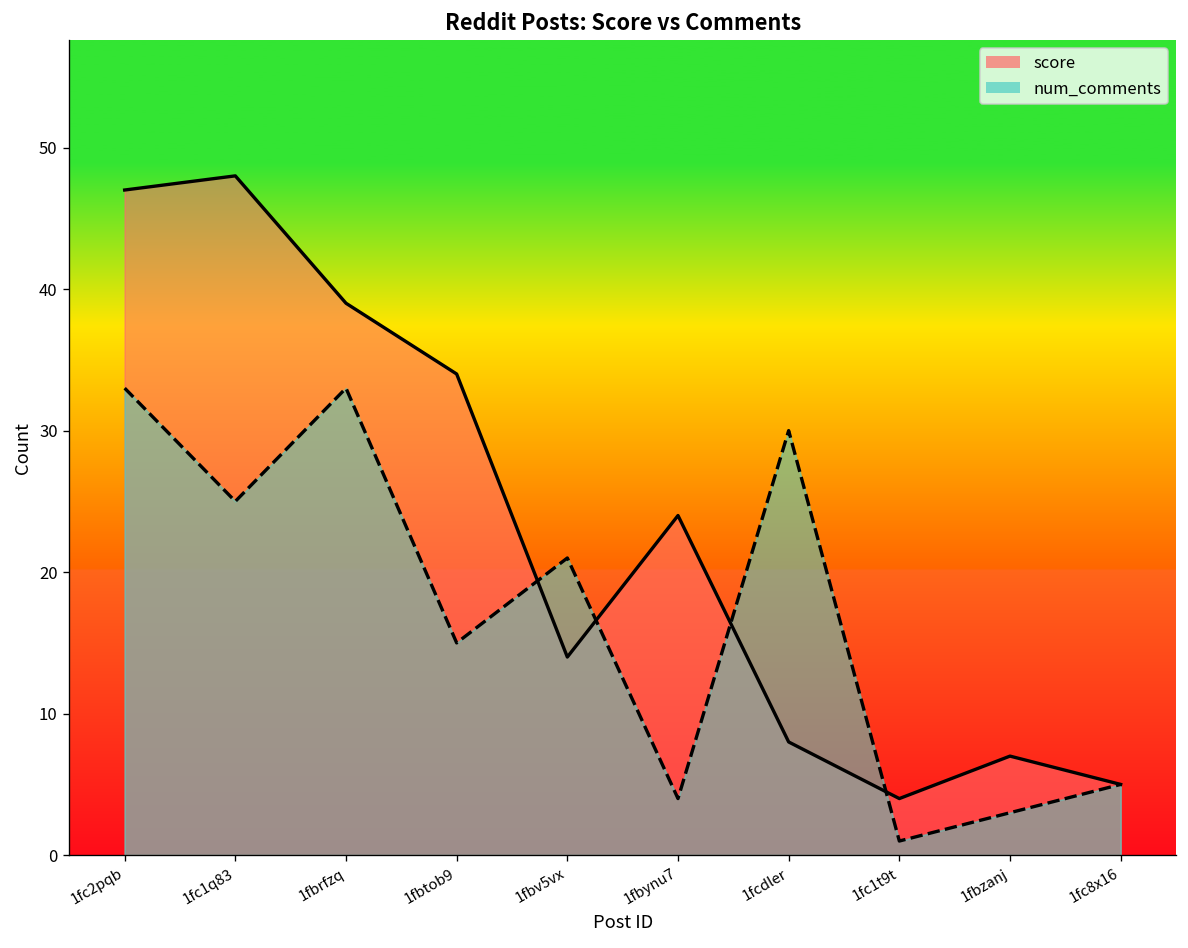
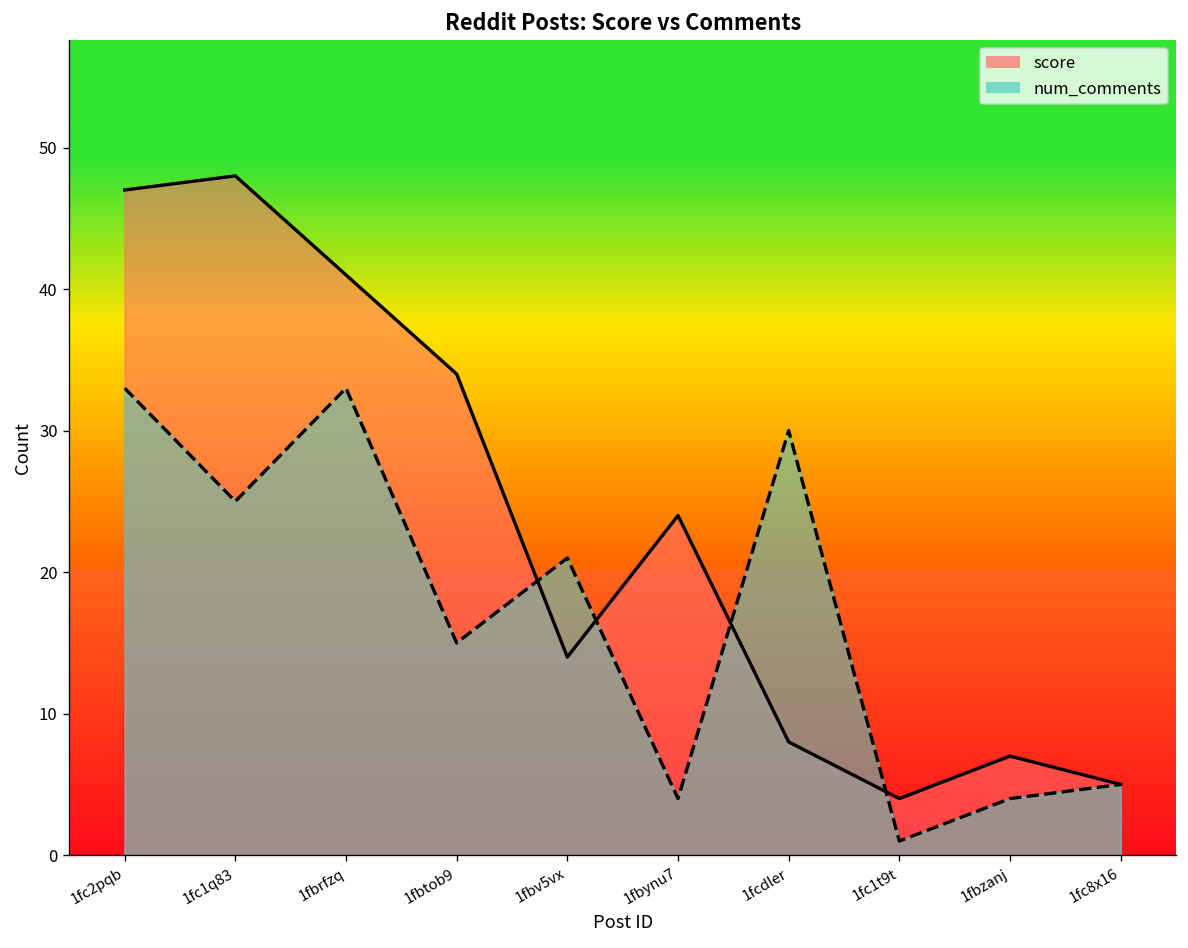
score, 1fbrfzq: 39 -> 41
num_comments, 1fbzanj: 3 -> 4
